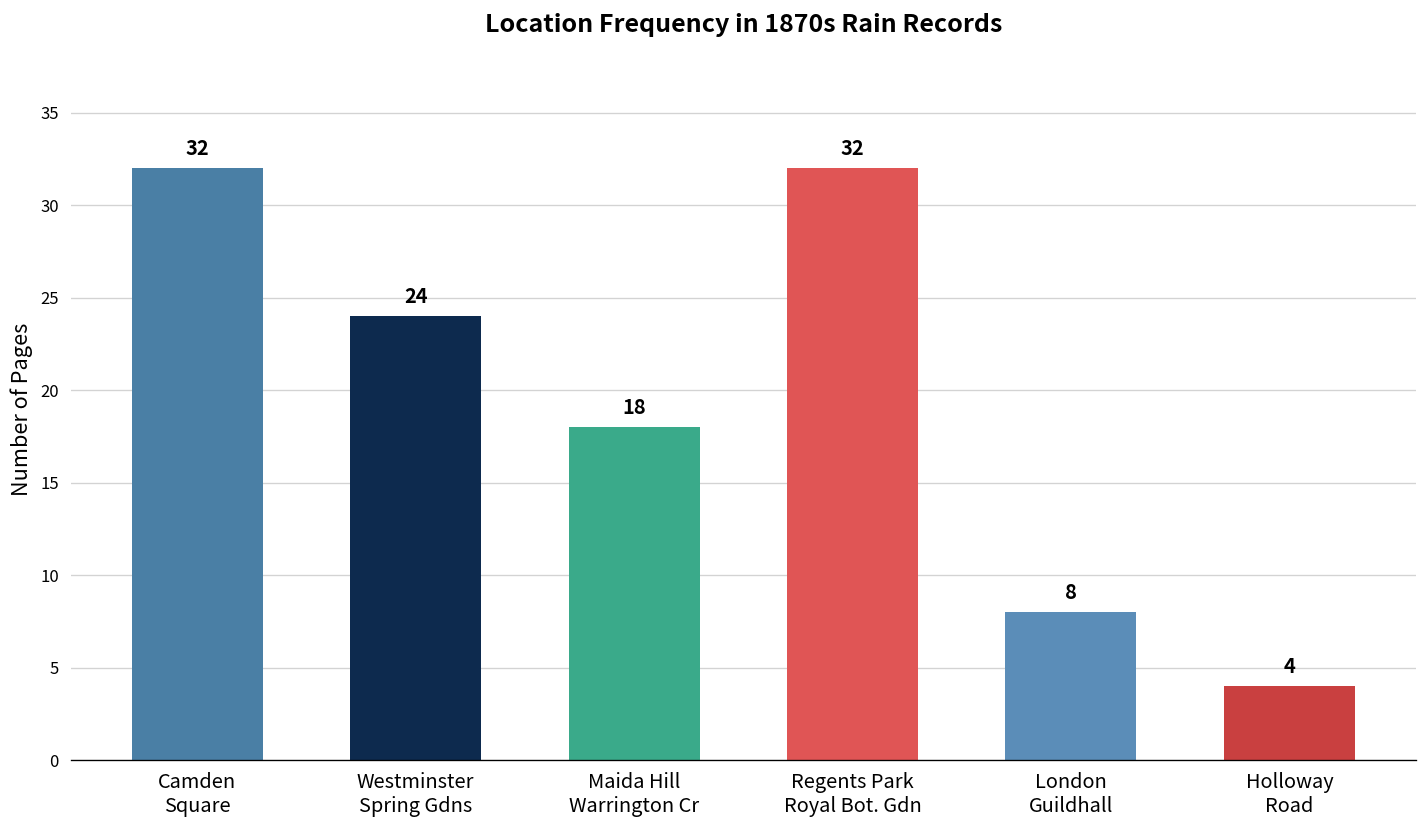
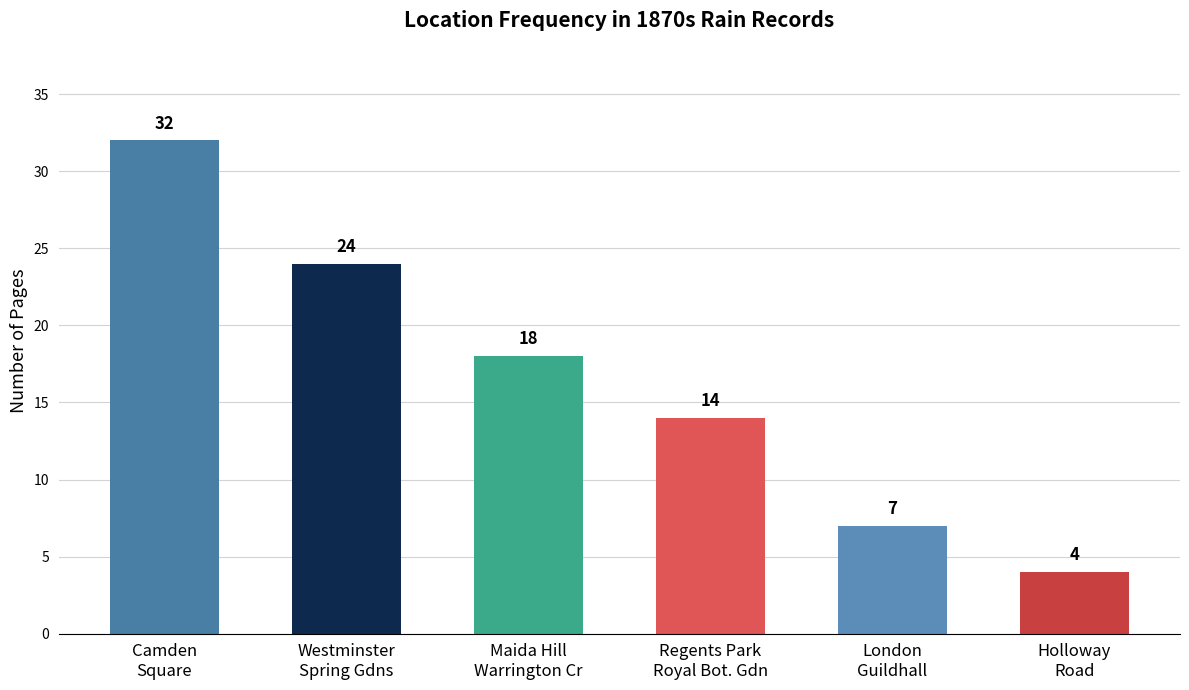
Regents Park Royal Bot. Gdn: 32 -> 14
London Guildhall: 8 -> 7
